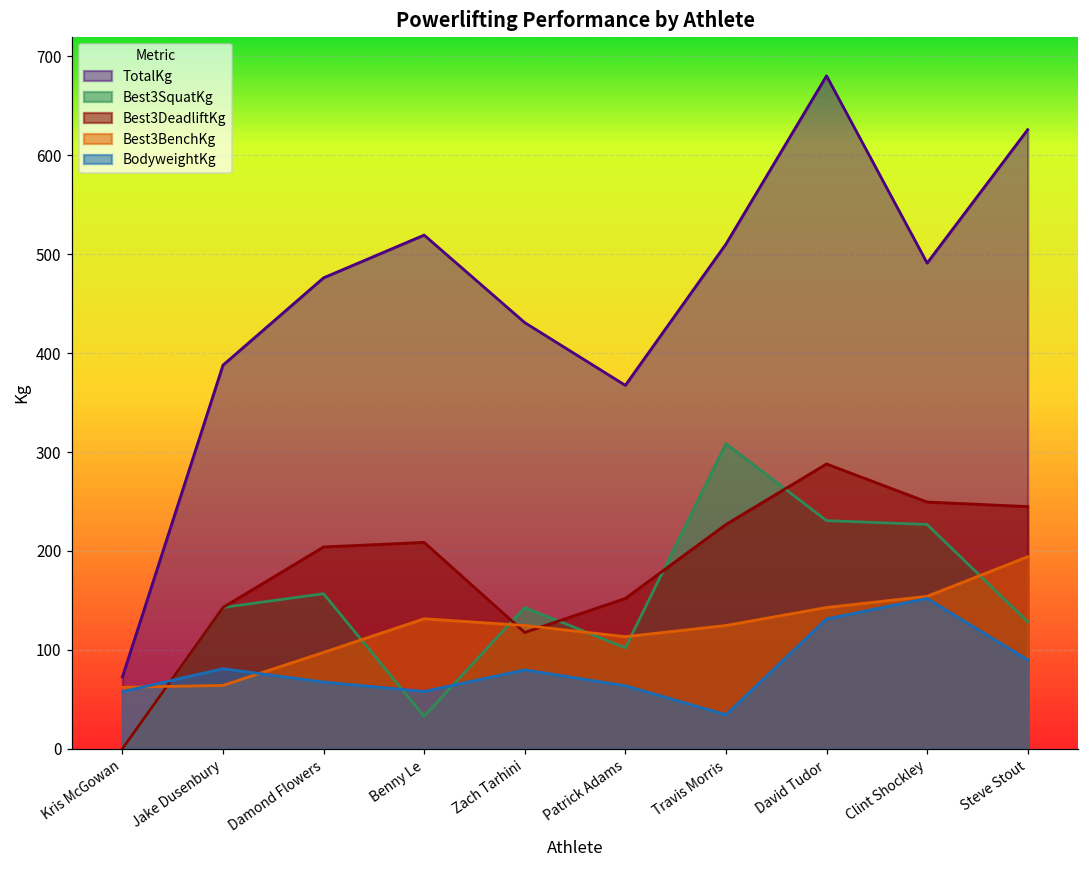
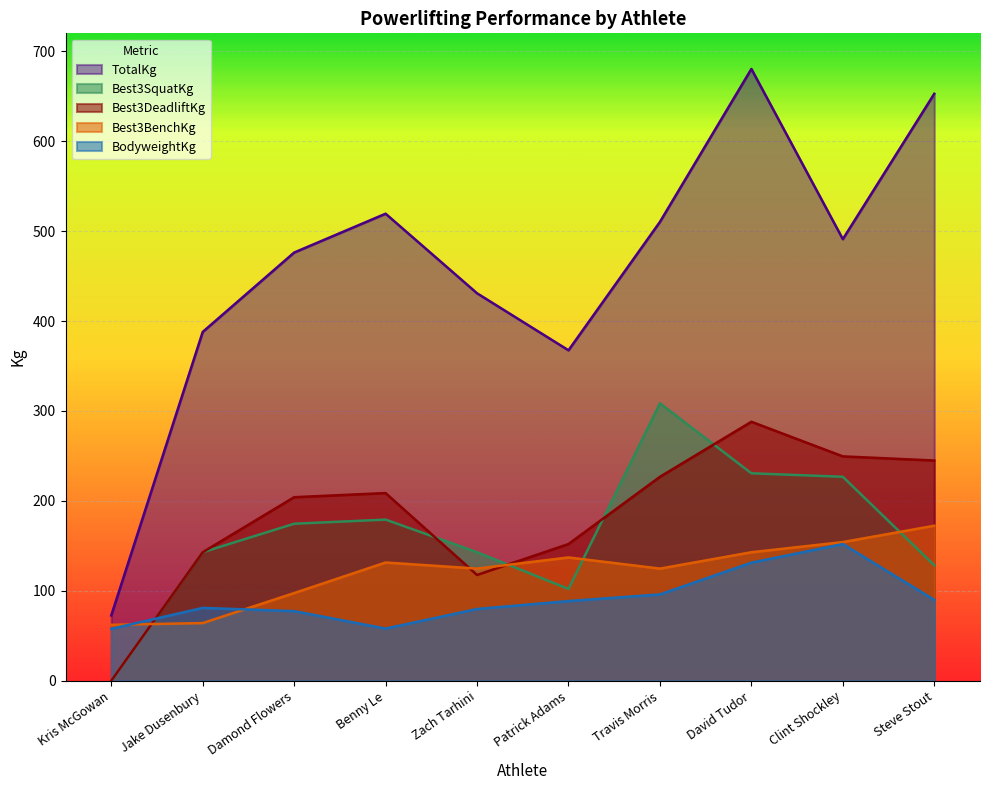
Best3SquatKg, Damond Flowers: 160 -> 170
BodyweightKg, Damond Flowers: 70 -> 80
Best3SquatKg, Benny Le: 30 -> 180
Best3BenchKg, Patrick Adams: 110 -> 140
BodyweightKg, Patrick Adams: 60 -> 90
BodyweightKg, Travis Morris: 30 -> 100
TotalKg, Steve Stout: 630 -> 650
Best3BenchKg, Steve Stout: 190 -> 170
